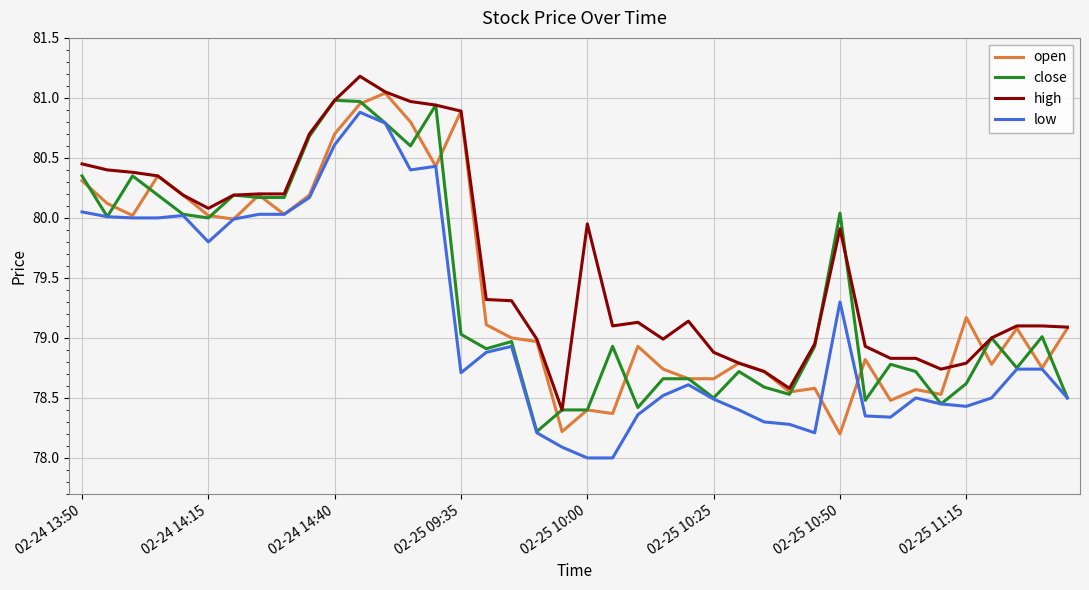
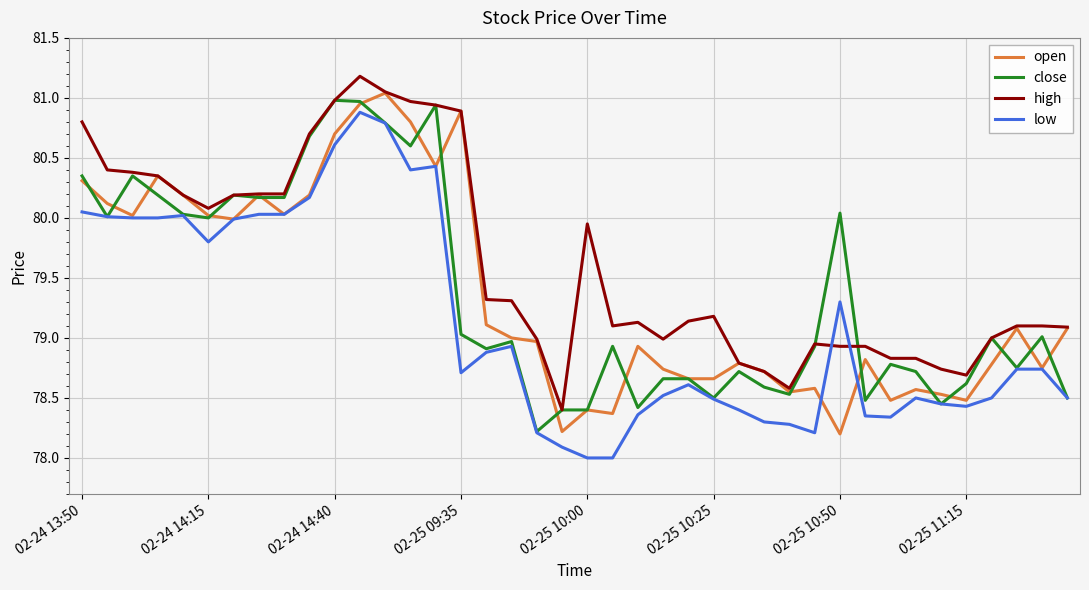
high, 02-24 13:50: 80.45 -> 80.80
high, 02-25 10:25: 78.88 -> 79.18
high, 02-25 10:50: 79.91 -> 78.93
open, 02-25 11:15: 79.17 -> 78.48
high, 02-25 11:15: 78.79 -> 78.69
